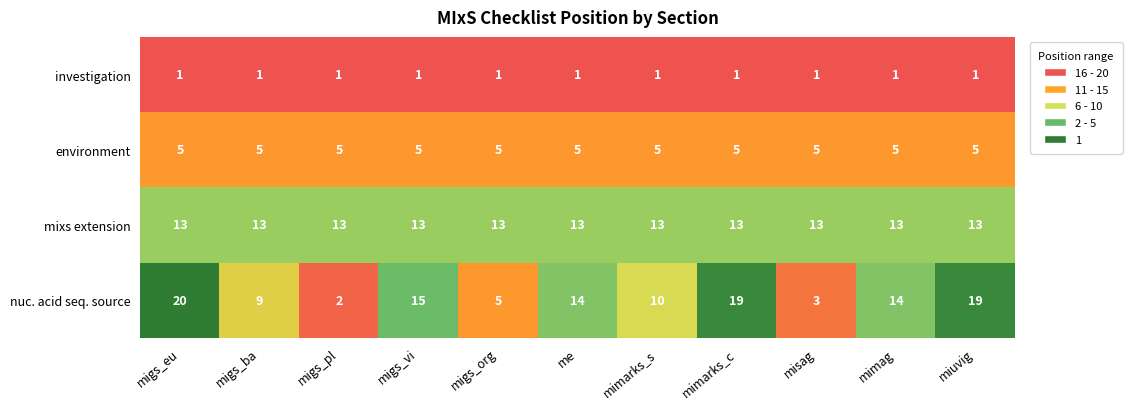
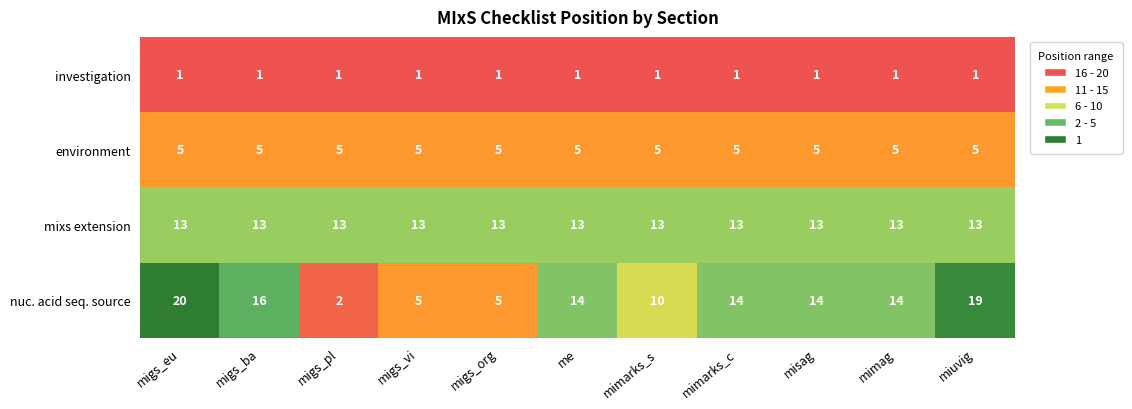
nuc. acid seq. source, migs_ba: 9 -> 16
nuc. acid seq. source, migs_vi: 15 -> 5
nuc. acid seq. source, mimarks_c: 19 -> 14
nuc. acid seq. source, misag: 3 -> 14
